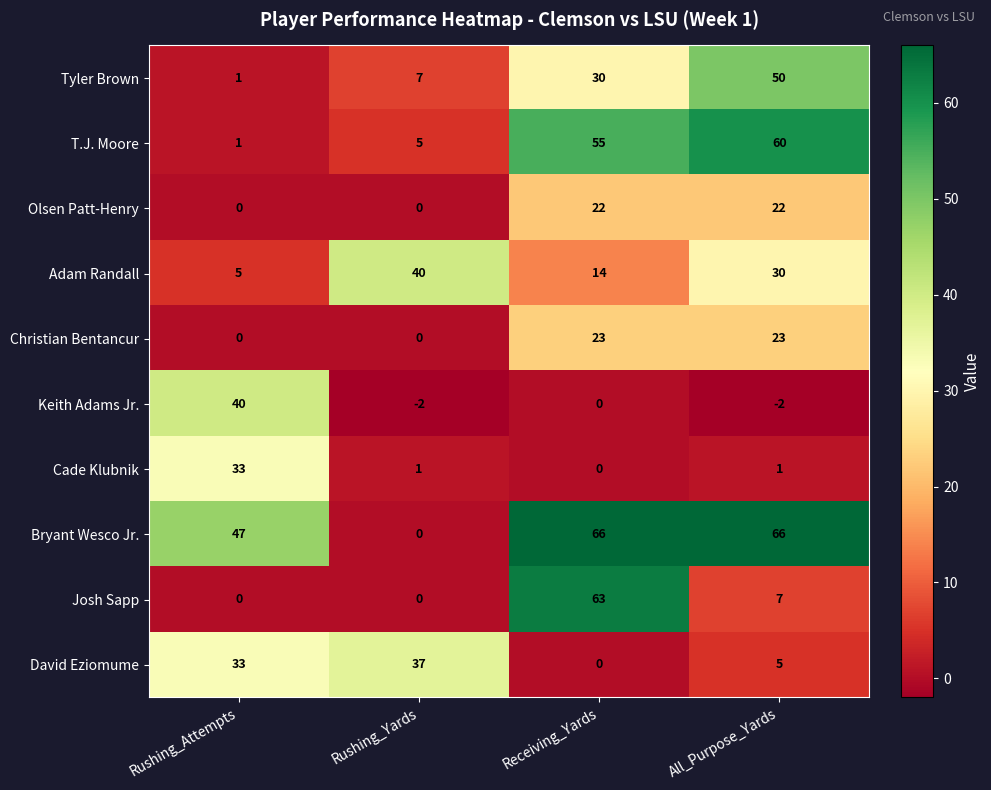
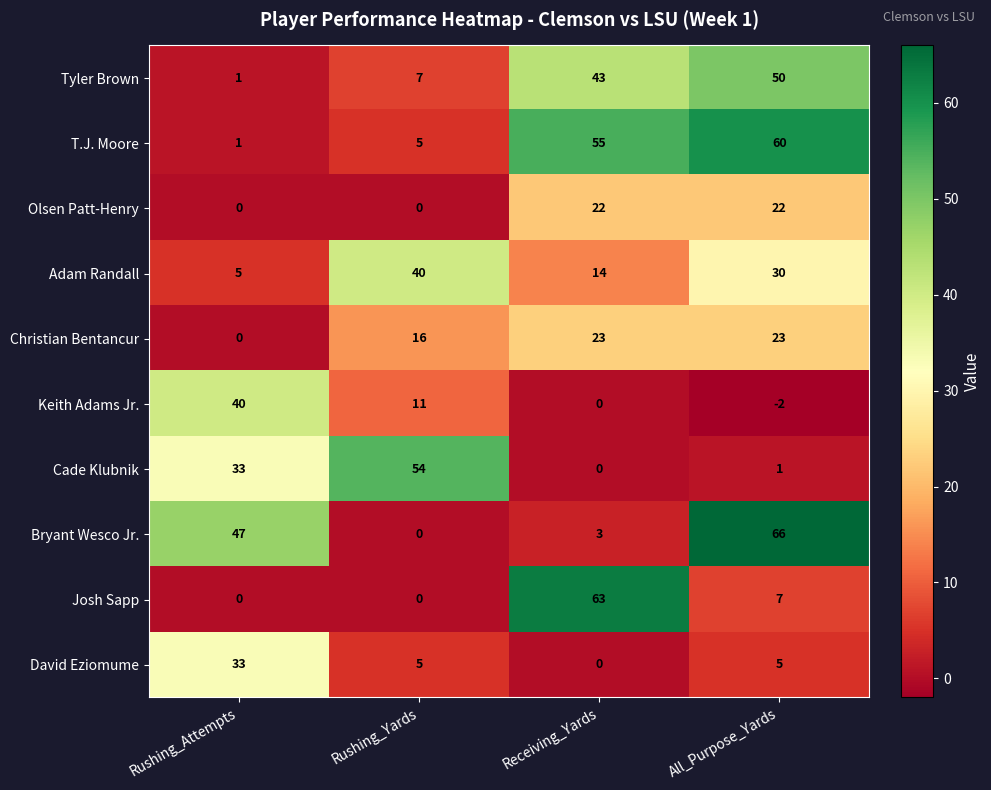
Tyler Brown, Receiving_Yards: 30 -> 43
Christian Bentancur, Rushing_Yards: 0 -> 16
Keith Adams Jr., Rushing_Yards: -2 -> 11
Cade Klubnik, Rushing_Yards: 1 -> 54
Bryant Wesco Jr., Receiving_Yards: 66 -> 3
David Eziomume, Rushing_Yards: 37 -> 5
